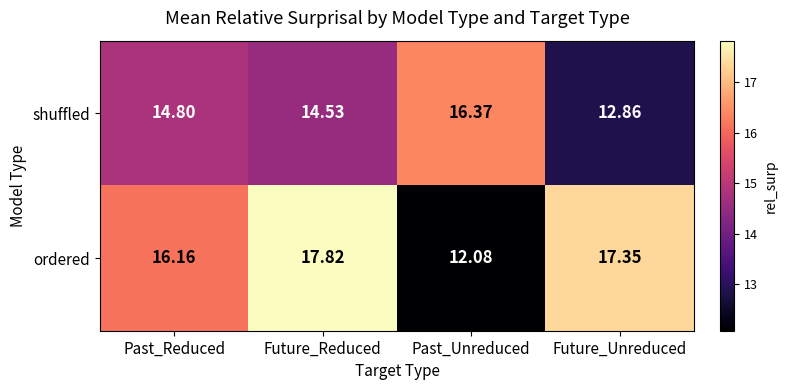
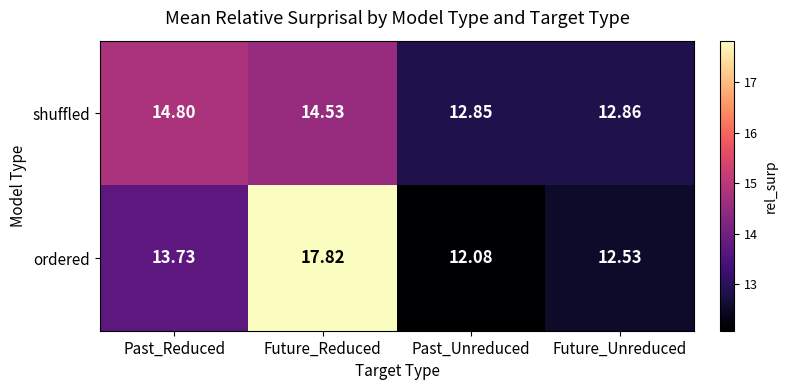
shuffled, Past_Unreduced: 16.37 -> 12.85
ordered, Past_Reduced: 16.16 -> 13.73
ordered, Future_Unreduced: 17.35 -> 12.53
